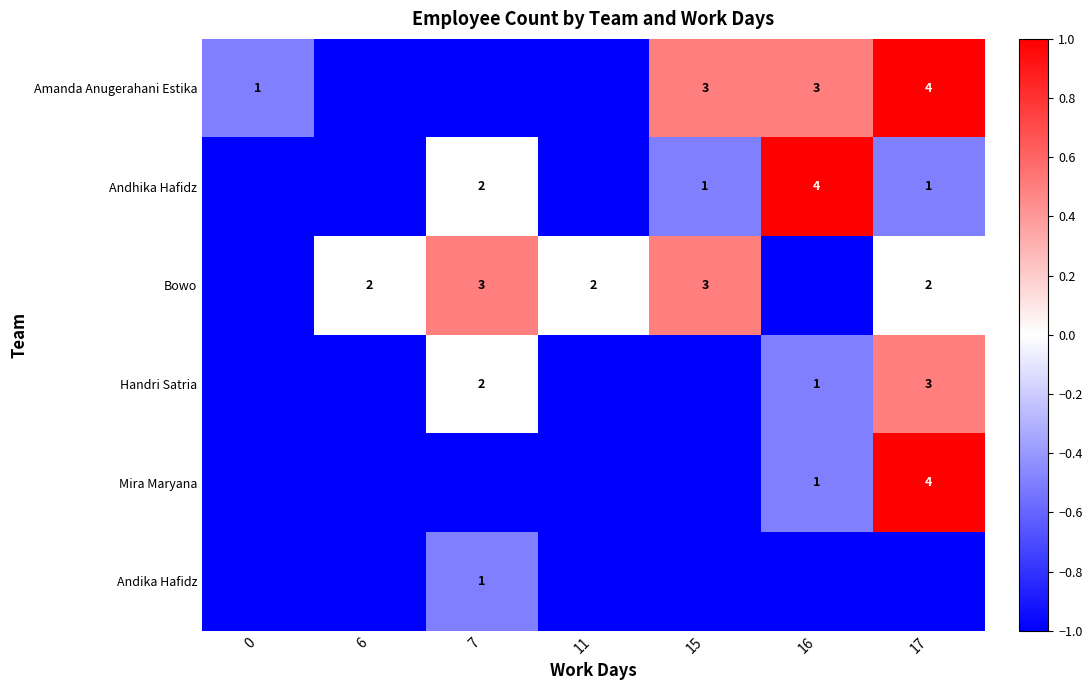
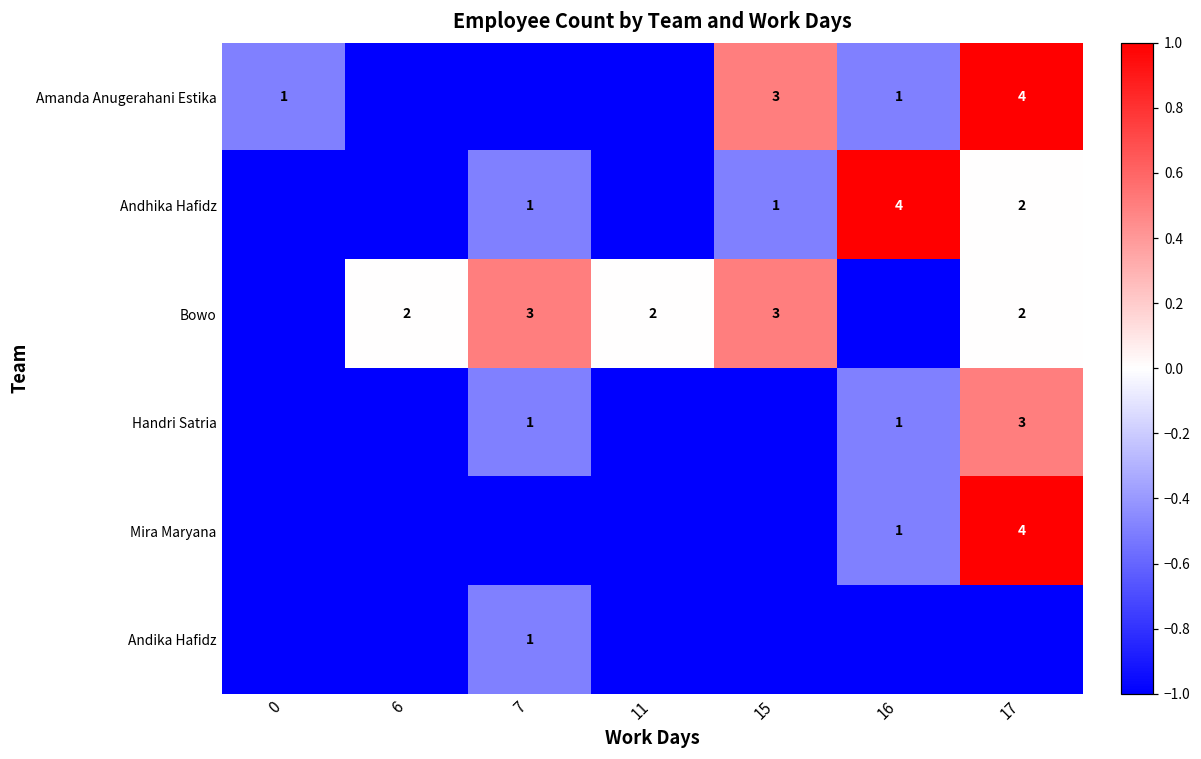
Amanda Anugerahani Estika, 16: 3 -> 1
Andhika Hafidz, 7: 2 -> 1
Andhika Hafidz, 17: 1 -> 2
Handri Satria, 7: 2 -> 1
